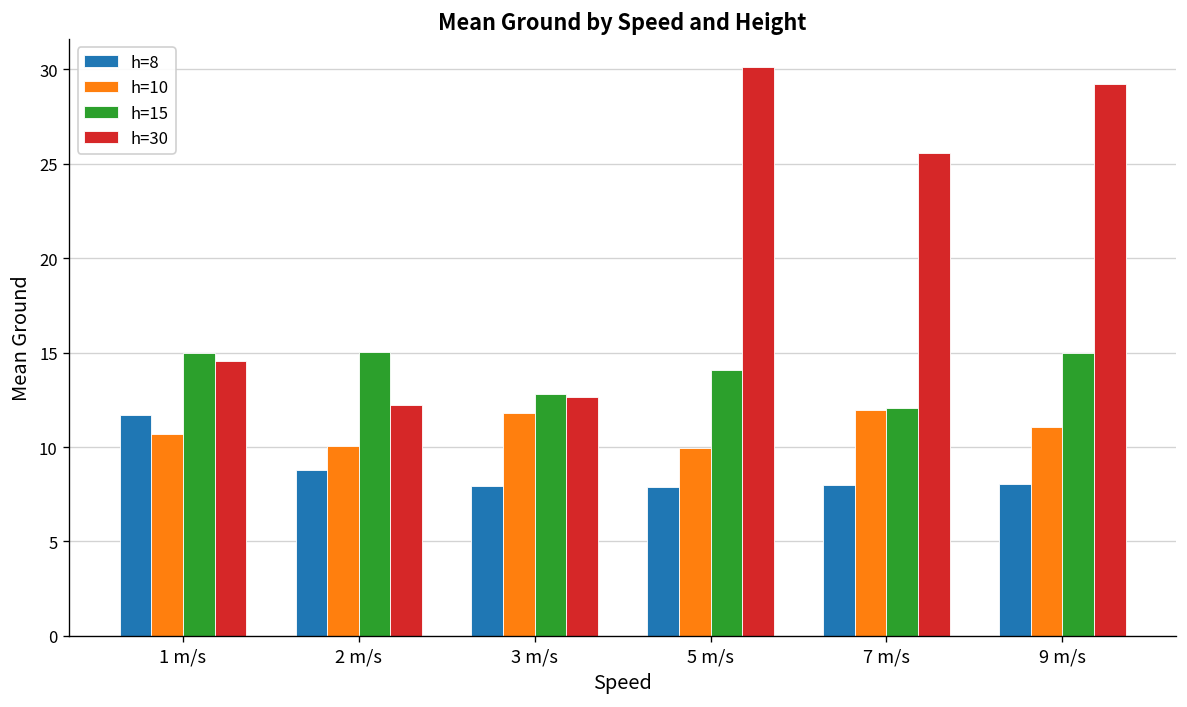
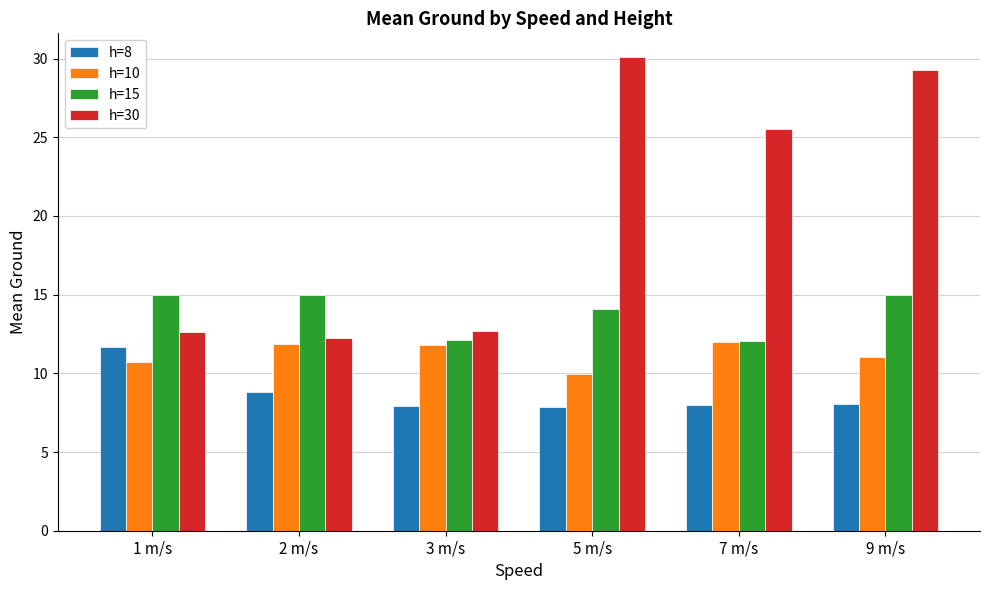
h=30, 1 m/s: 14.6 -> 12.7
h=10, 2 m/s: 10.1 -> 11.8
h=15, 3 m/s: 12.8 -> 12.1
